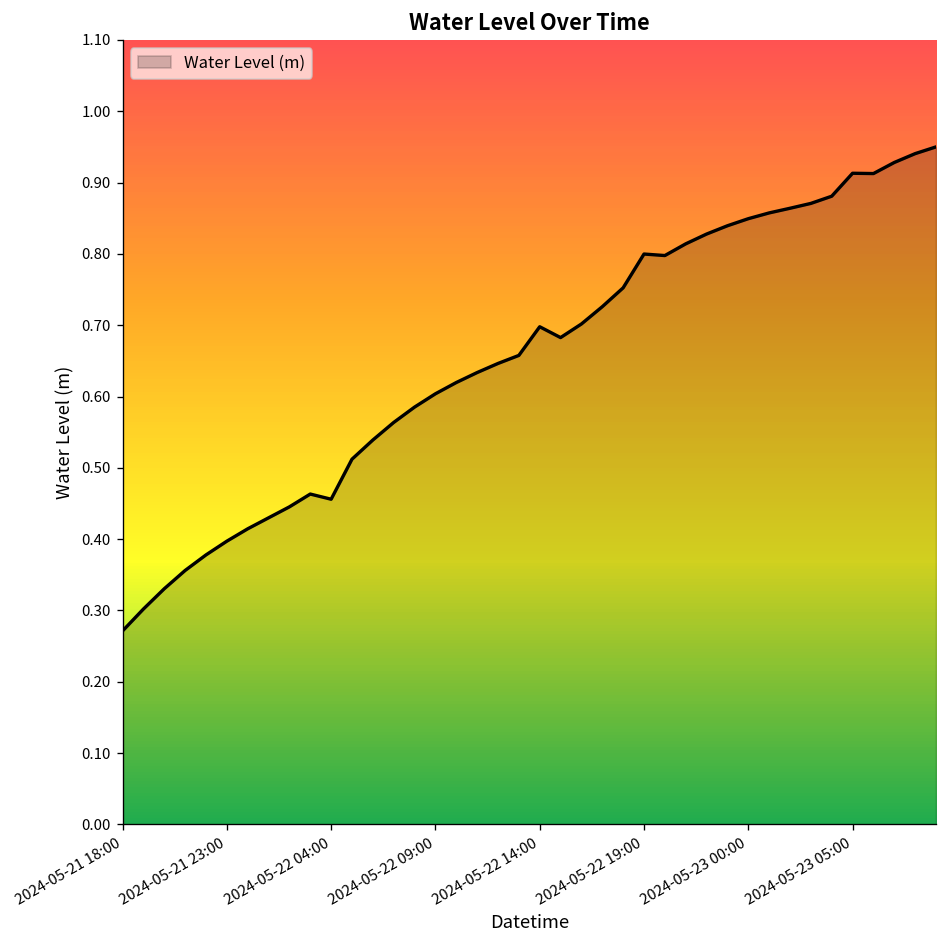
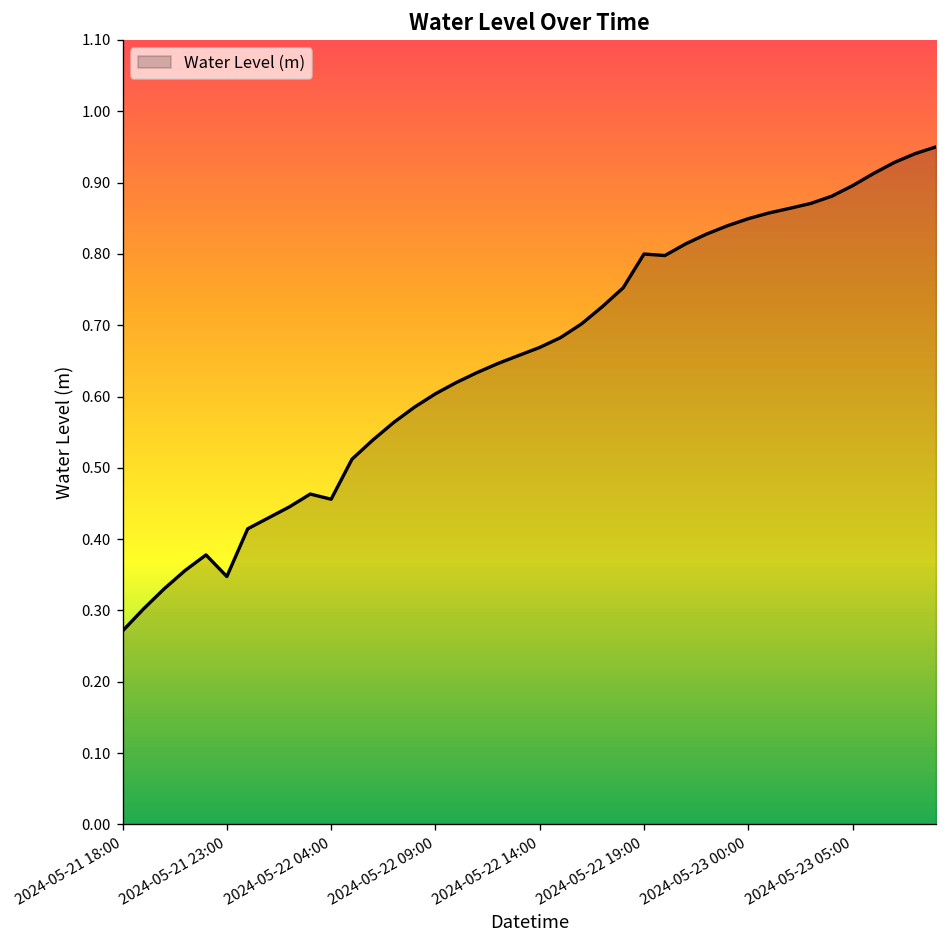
2024-05-21 23:00: 0.40 -> 0.35
2024-05-22 14:00: 0.70 -> 0.67
2024-05-23 05:00: 0.91 -> 0.90
